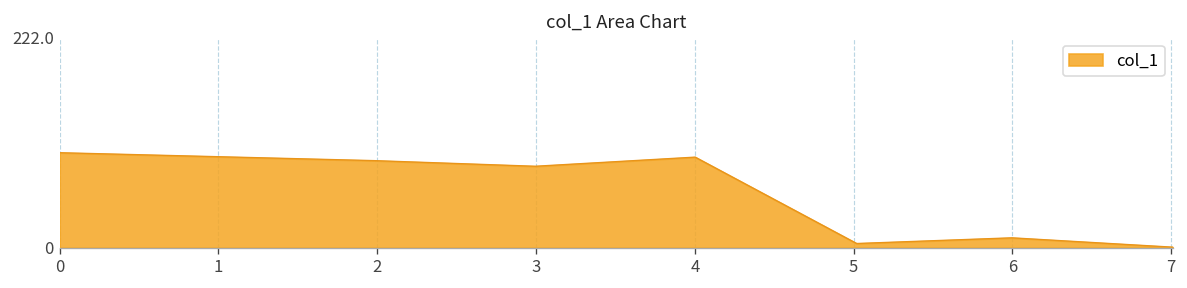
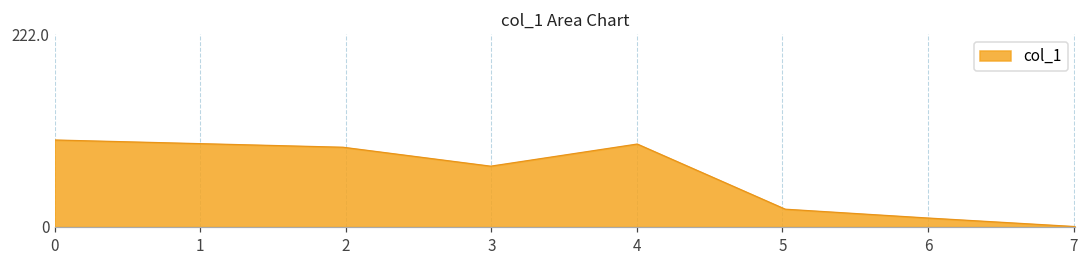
3: 90 -> 70
5: 0 -> 20
